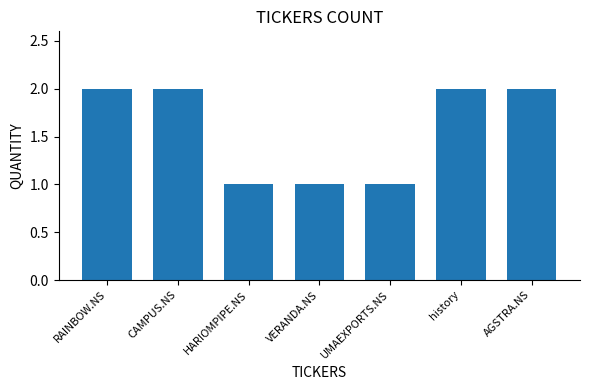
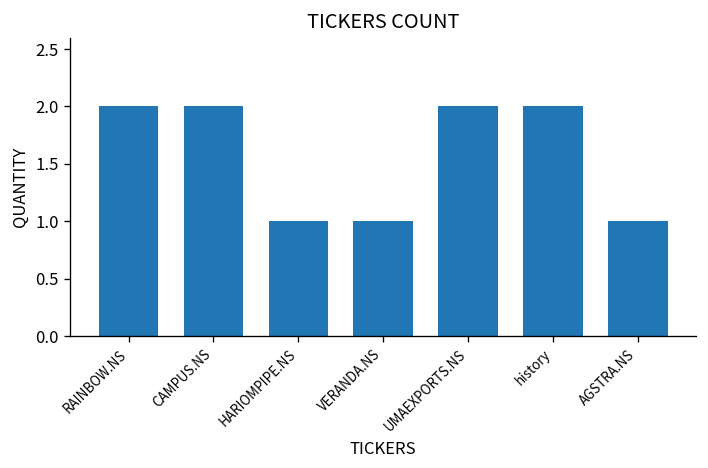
UMAEXPORTS.NS: 1 -> 2
AGSTRA.NS: 2 -> 1
